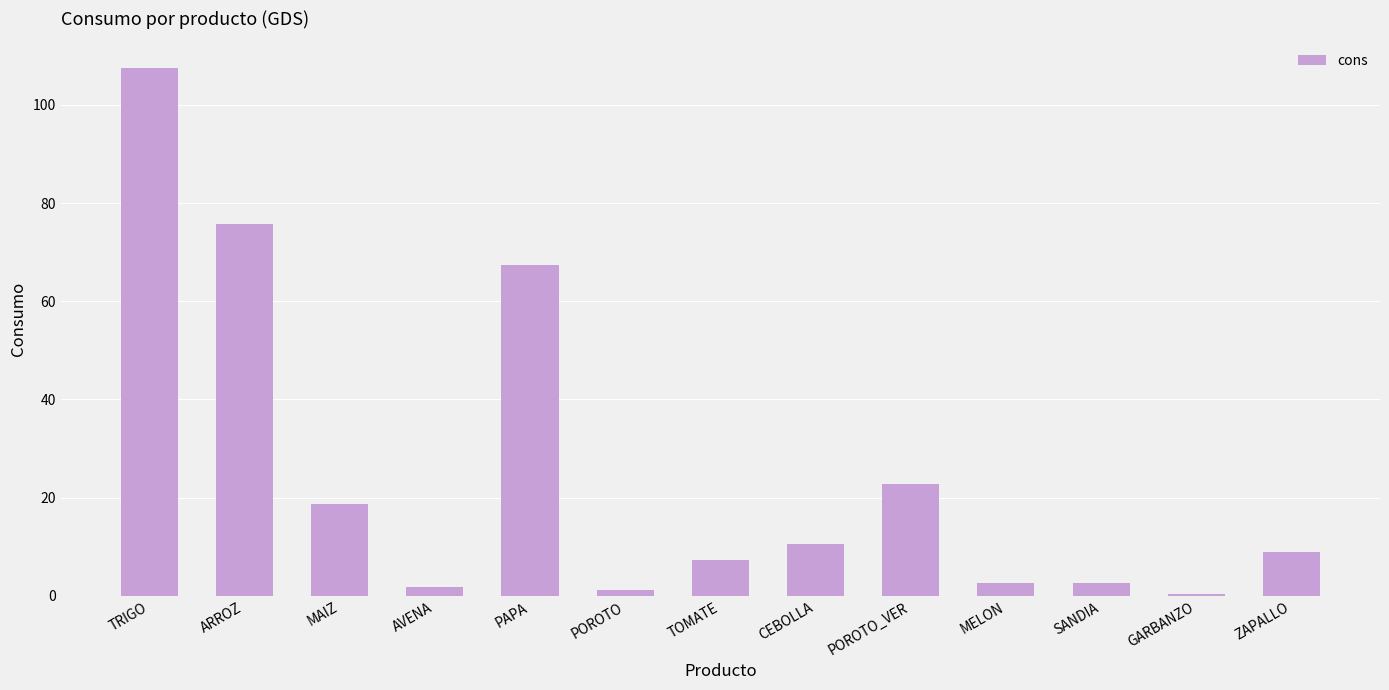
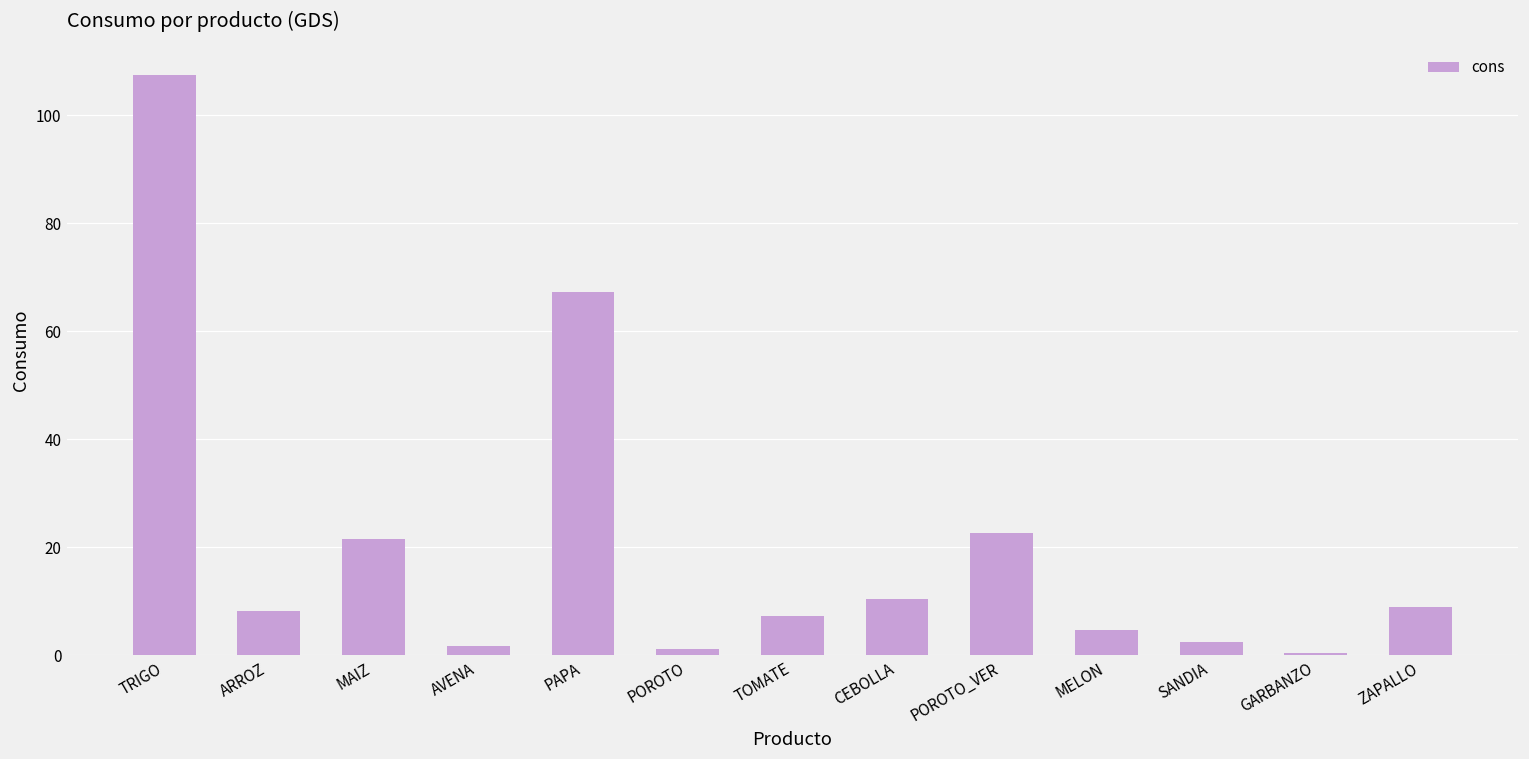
ARROZ: 76 -> 8
MAIZ: 19 -> 22
MELON: 3 -> 5
